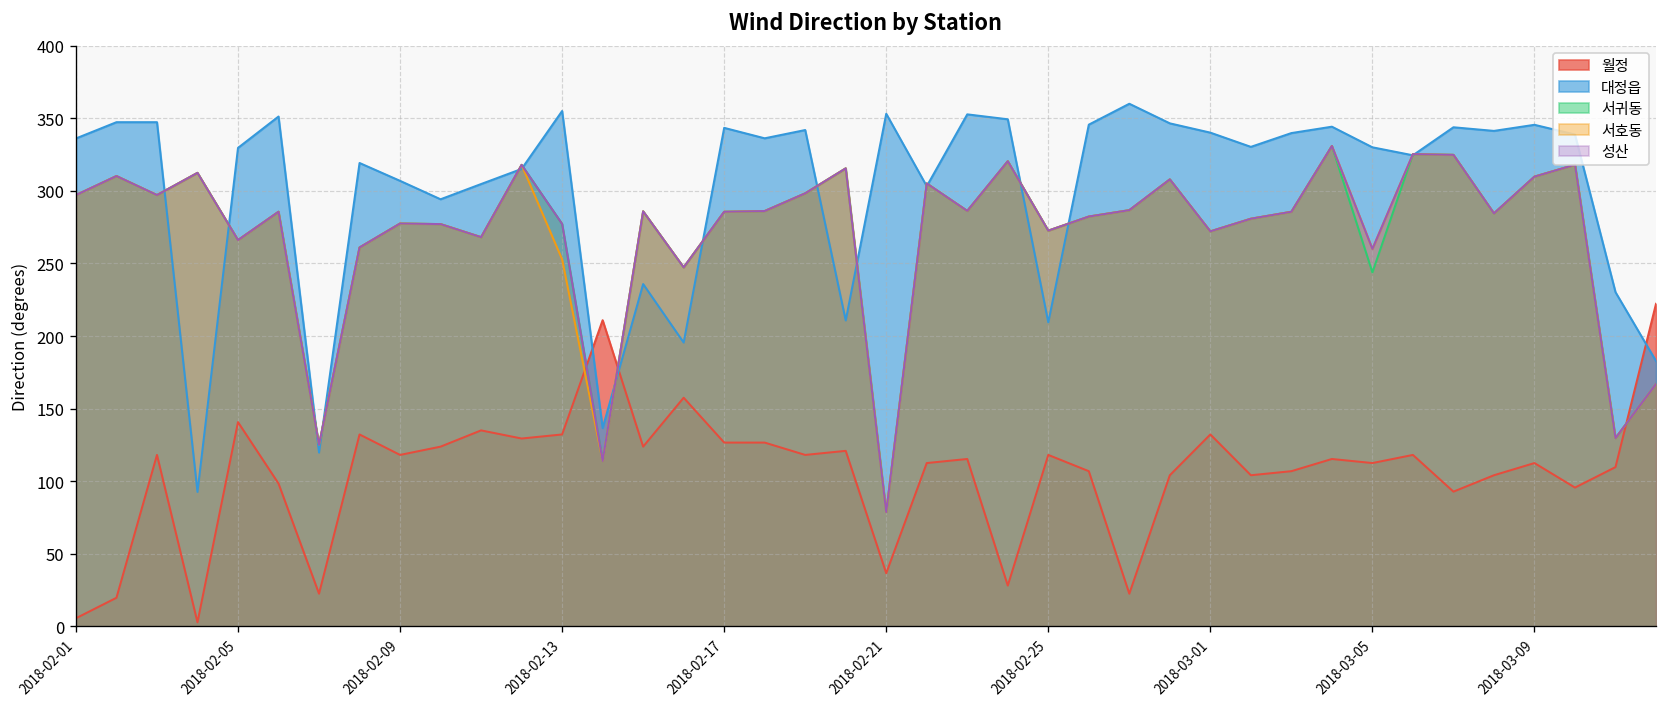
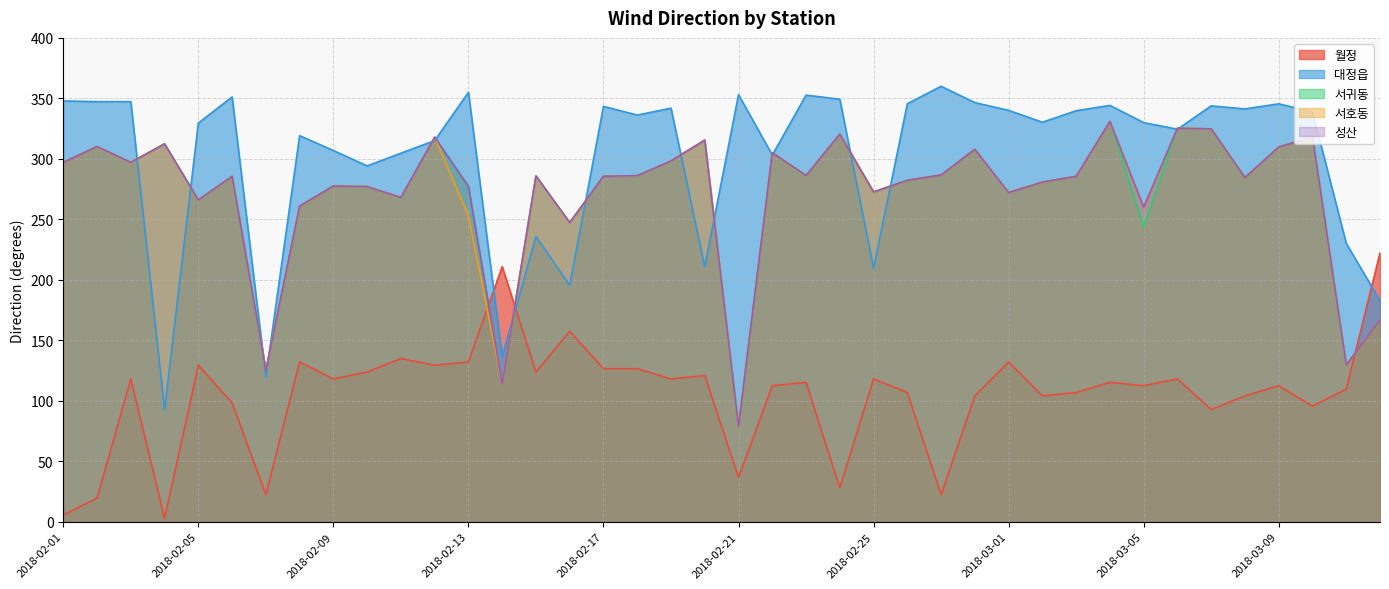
대정읍, 2018-02-01: 336 -> 348
월정, 2018-02-05: 141 -> 129
